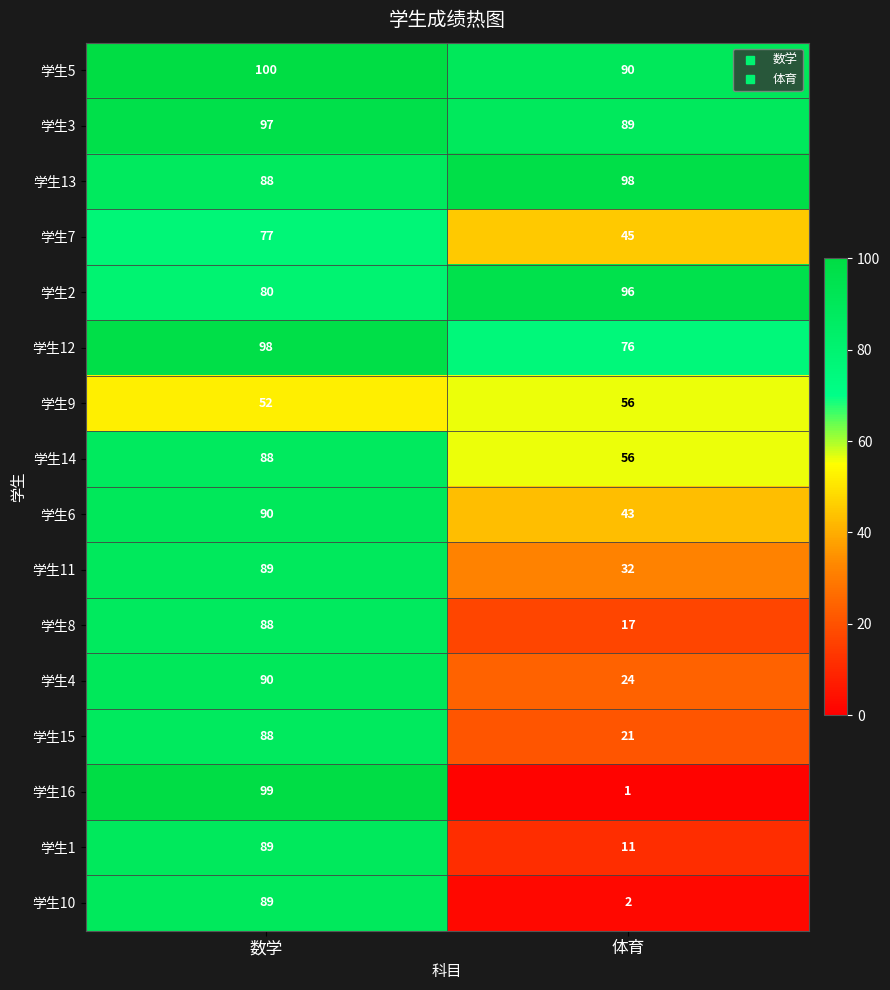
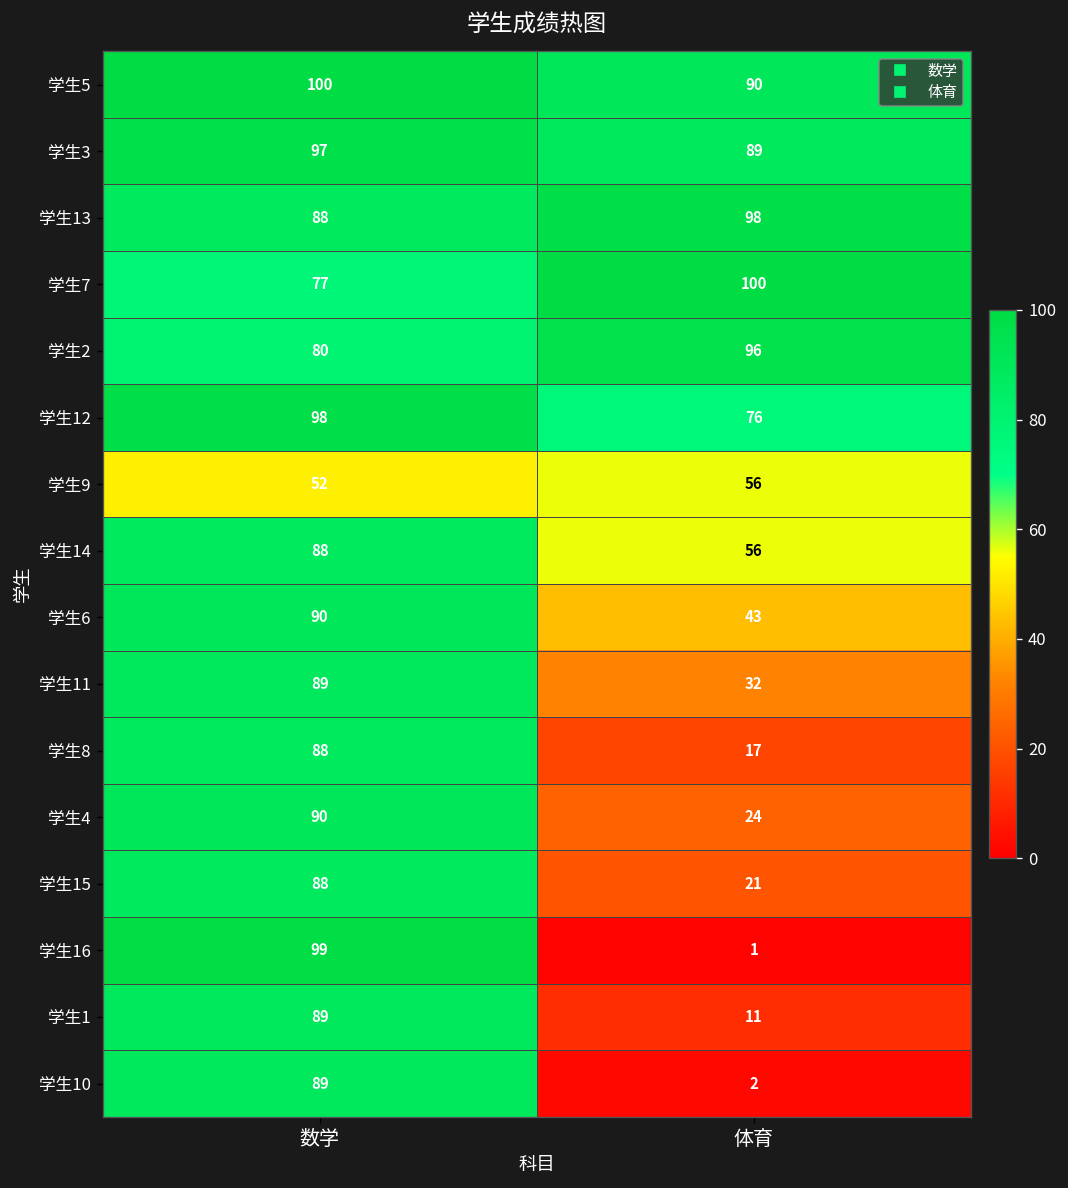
学生7, 体育: 45 -> 100
